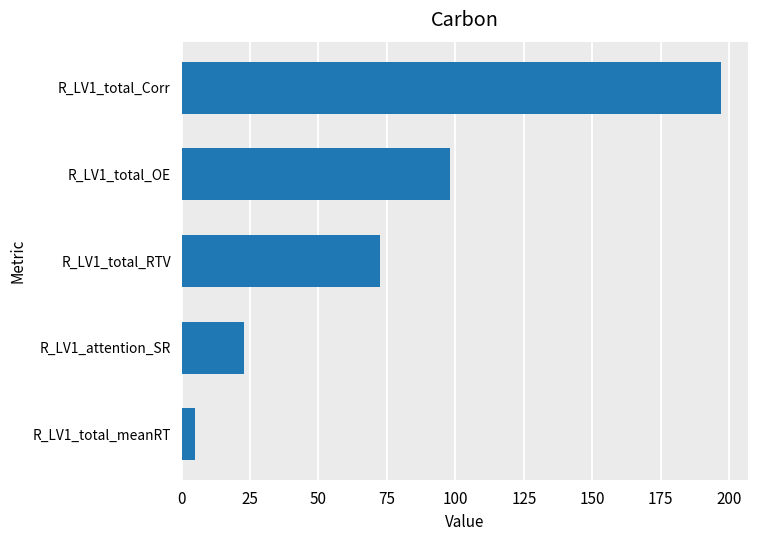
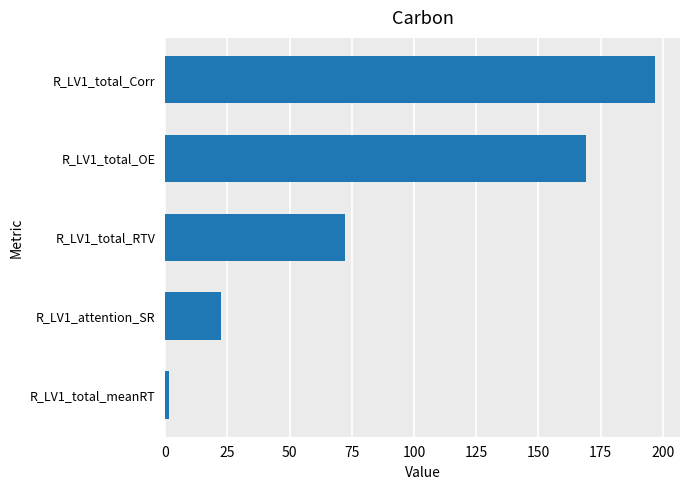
R_LV1_total_OE: 98 -> 169
R_LV1_total_meanRT: 5 -> 2
